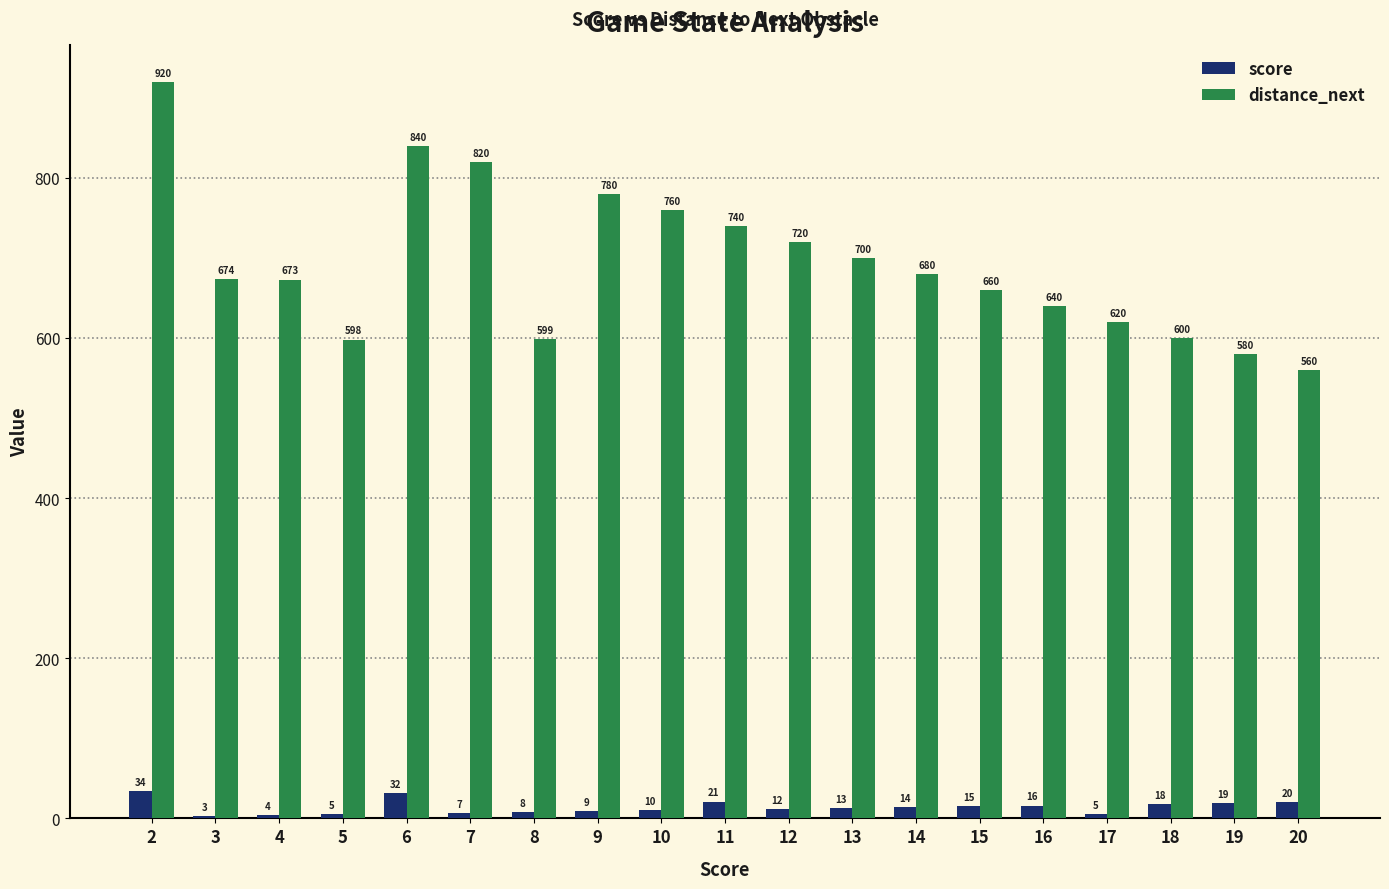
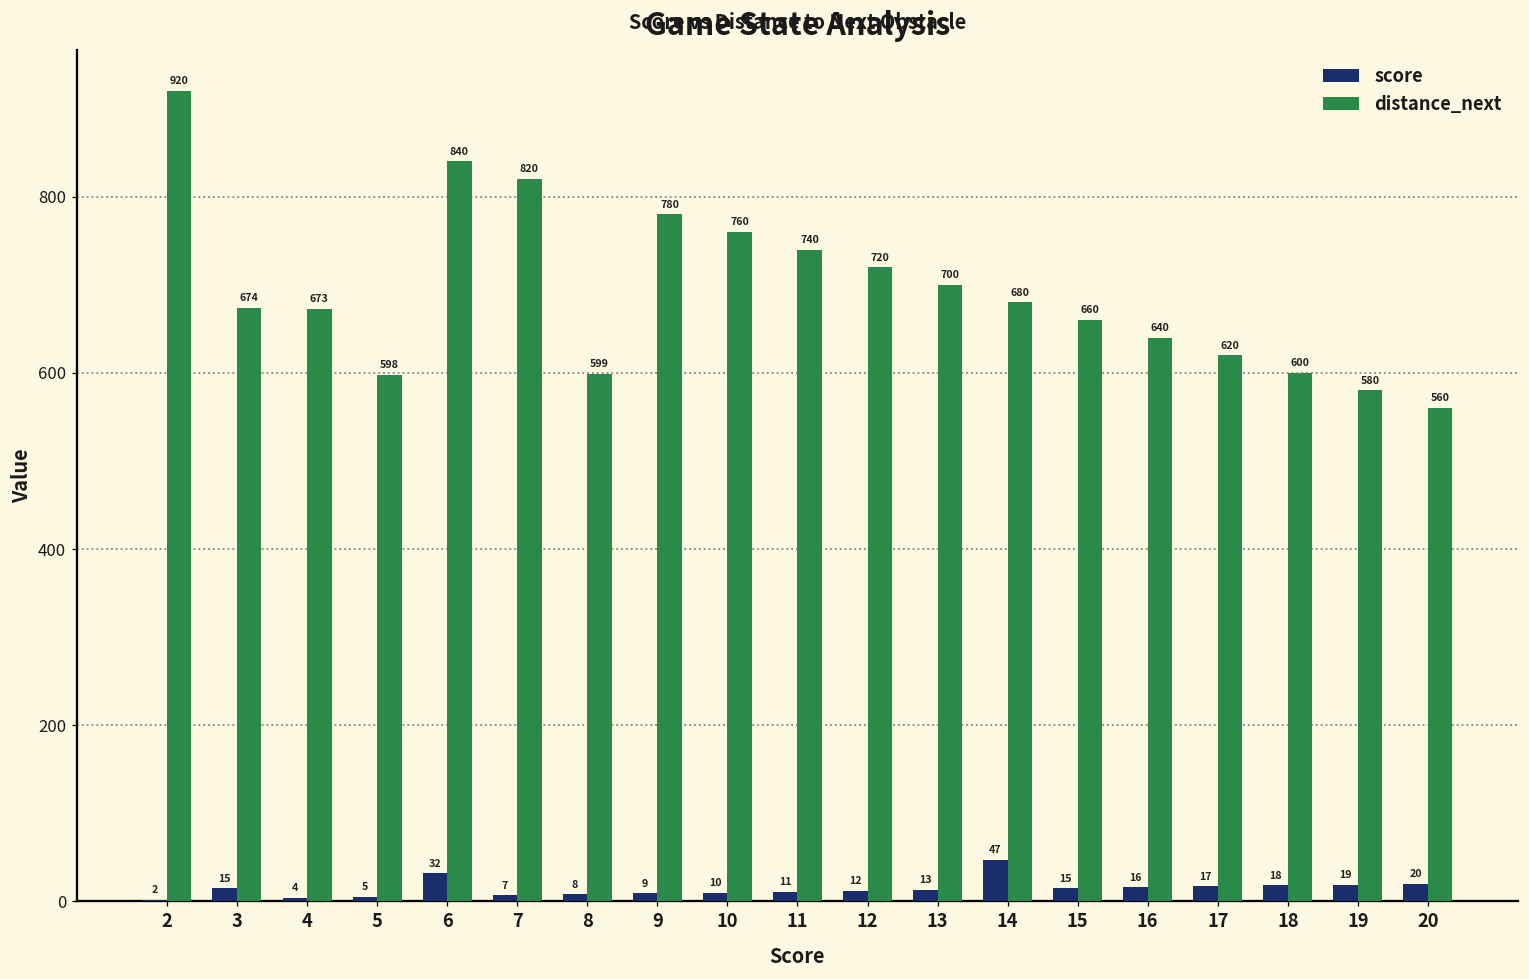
score, 2: 34 -> 2
score, 3: 3 -> 15
score, 11: 21 -> 11
score, 14: 14 -> 47
score, 17: 5 -> 17
